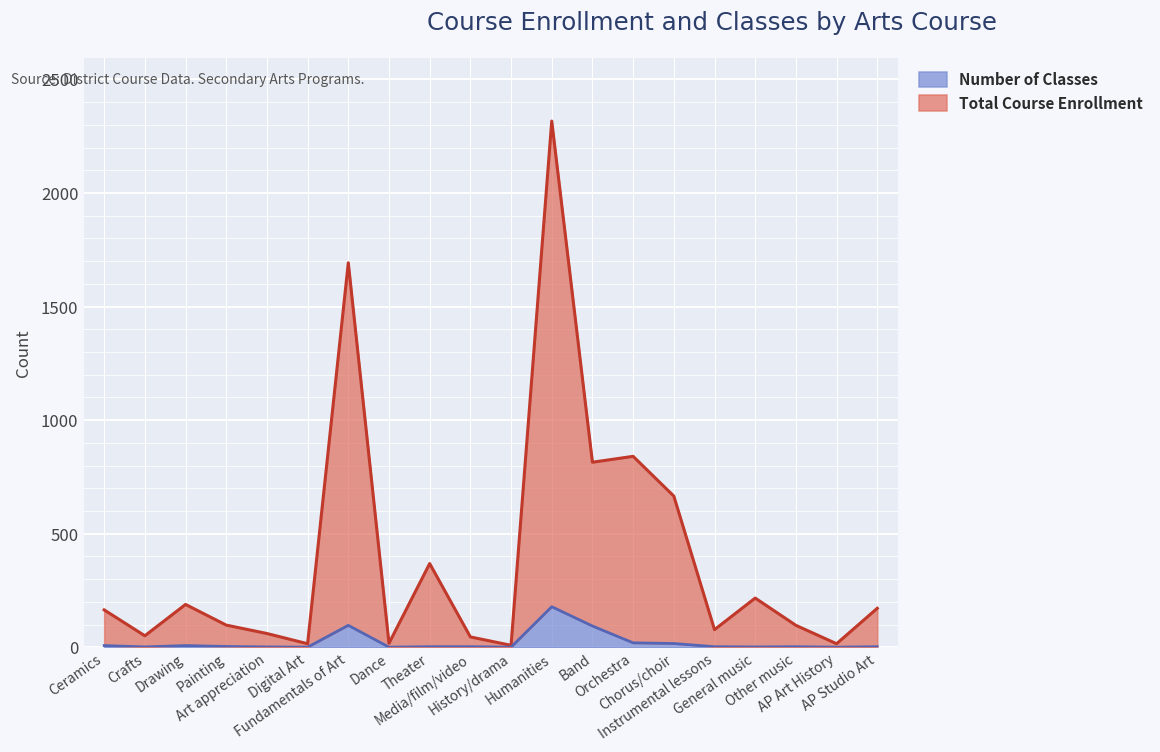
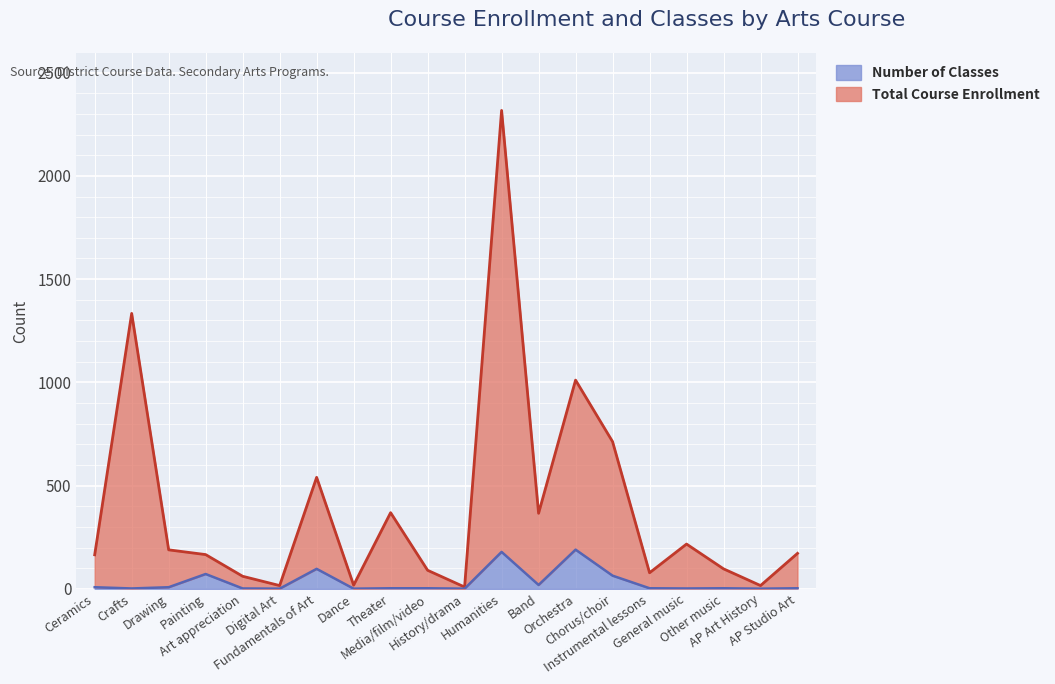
Total Course Enrollment, Crafts: 50 -> 1330
Number of Classes, Painting: 0 -> 70
Total Course Enrollment, Fundamentals of Art: 1600 -> 440
Total Course Enrollment, Media/film/video: 40 -> 90
Number of Classes, Band: 90 -> 20
Total Course Enrollment, Band: 720 -> 350
Number of Classes, Orchestra: 20 -> 190
Number of Classes, Chorus/choir: 20 -> 60
